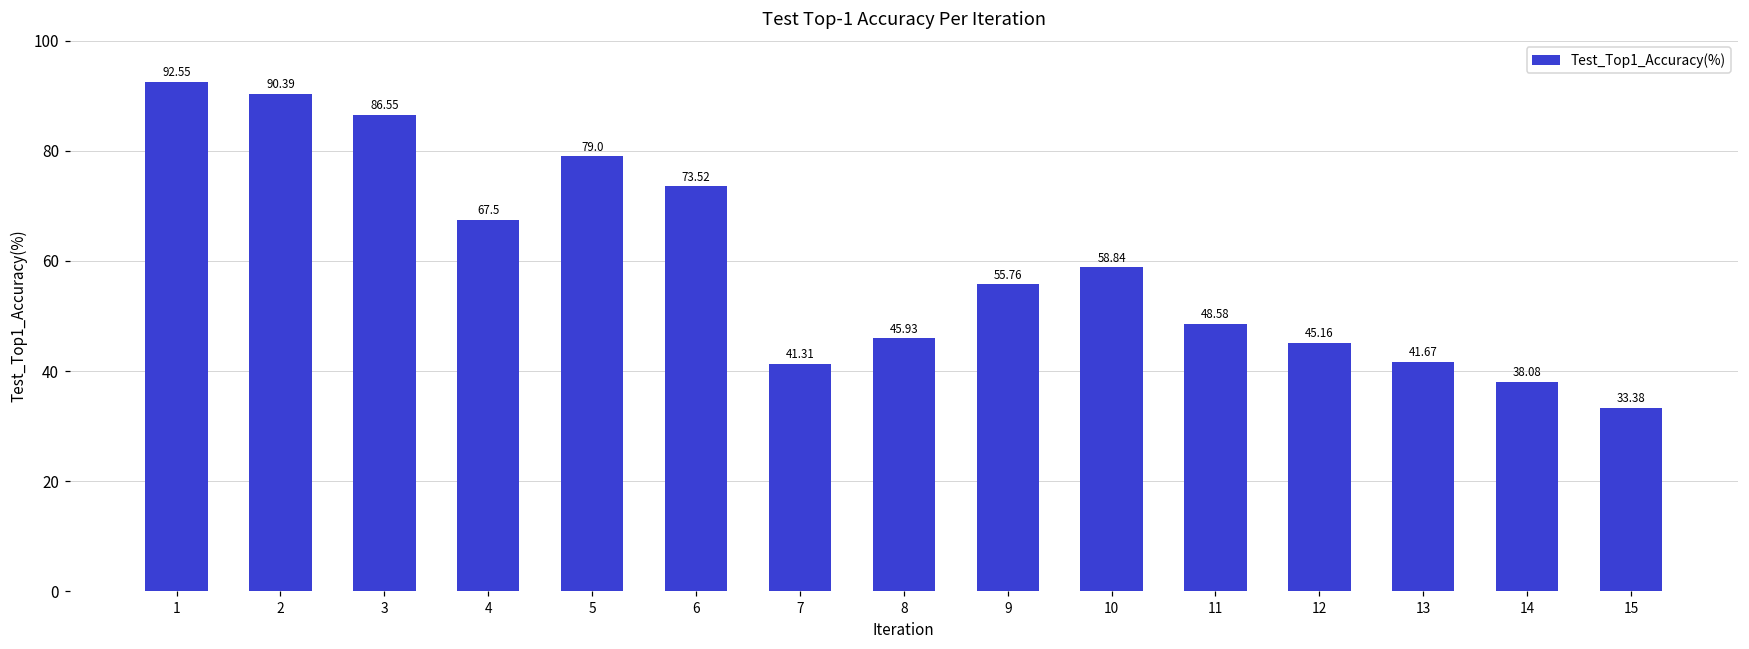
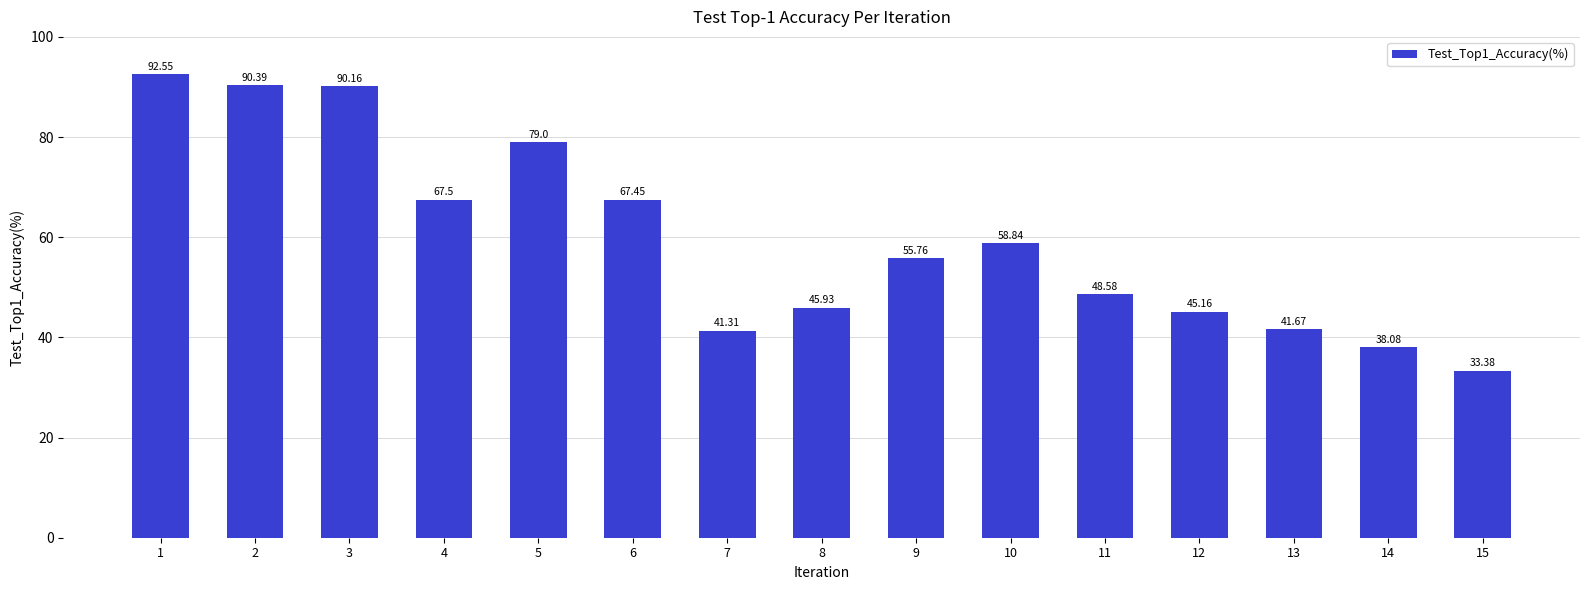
3: 86.55 -> 90.16
6: 73.52 -> 67.45
